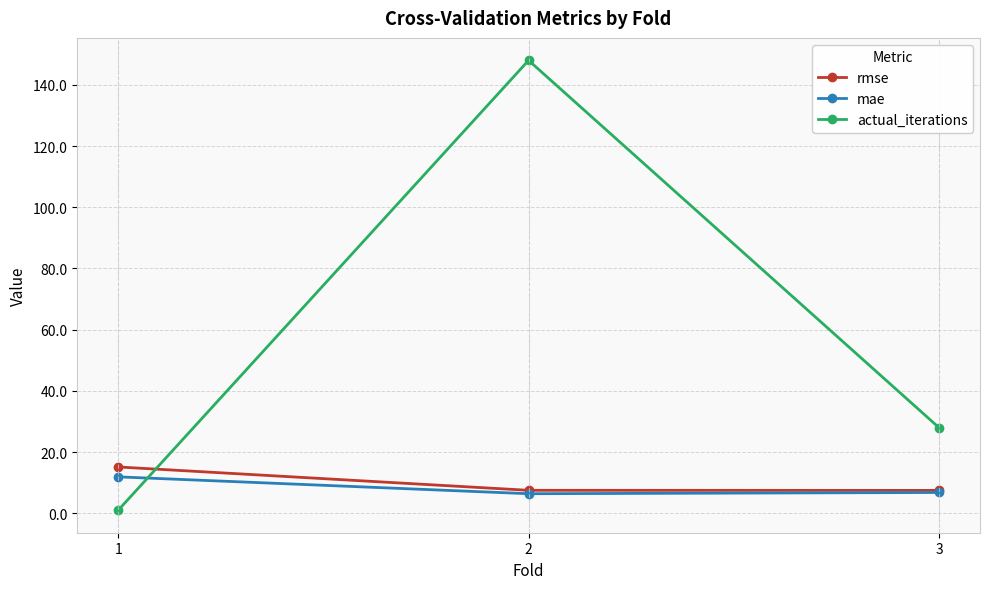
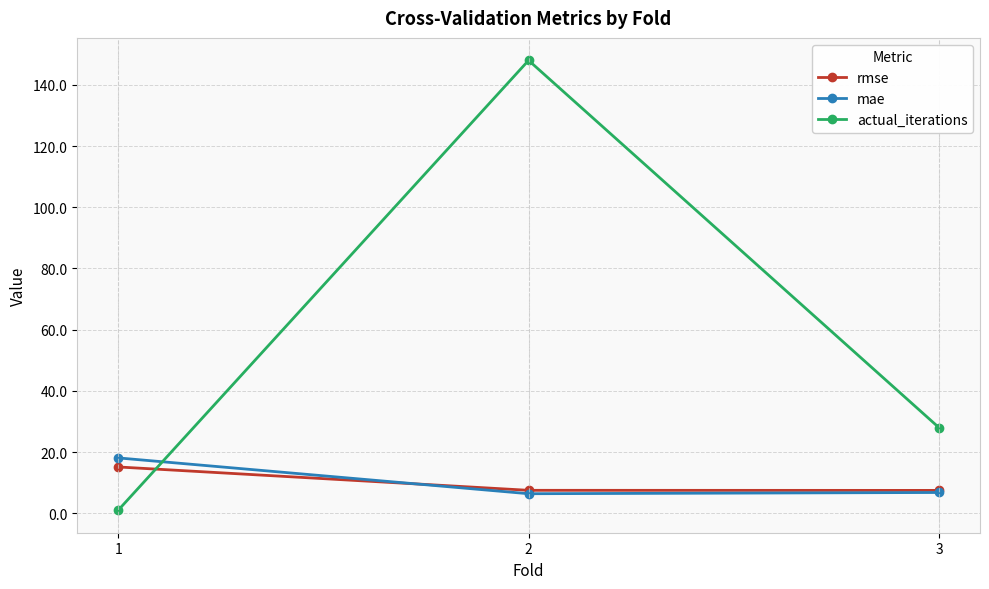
mae, 1: 12 -> 18
